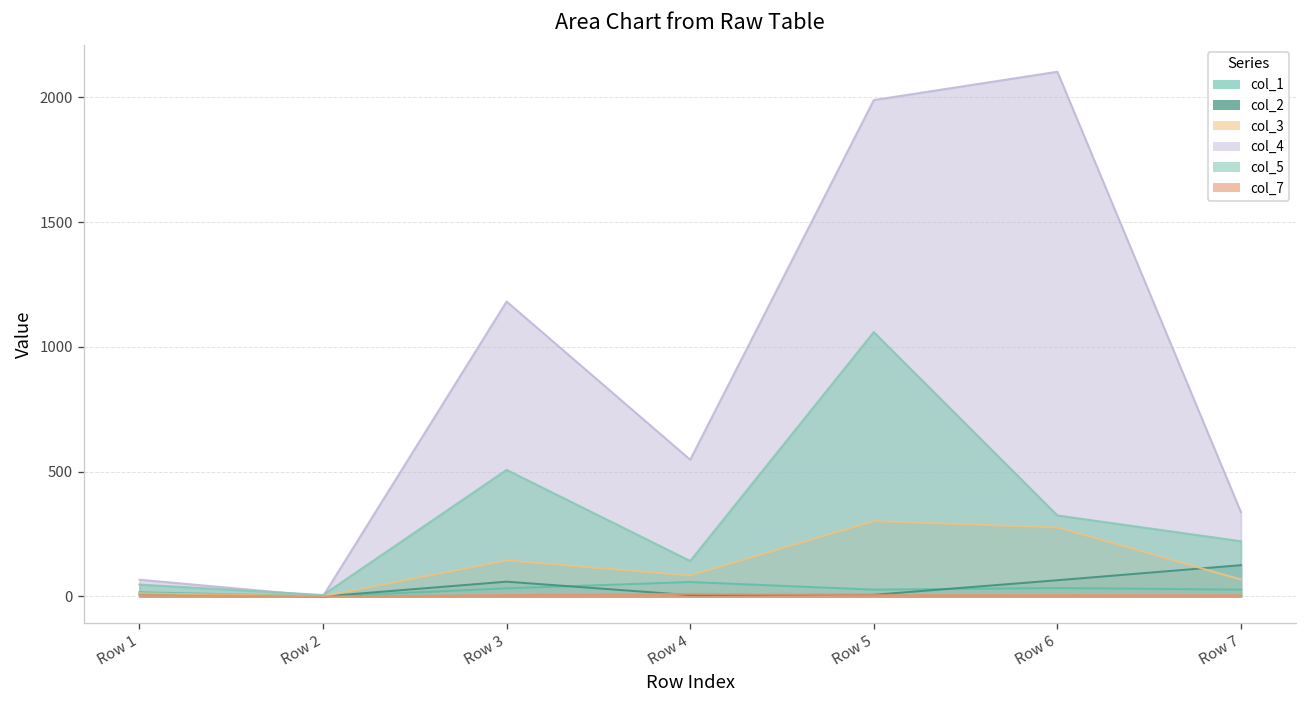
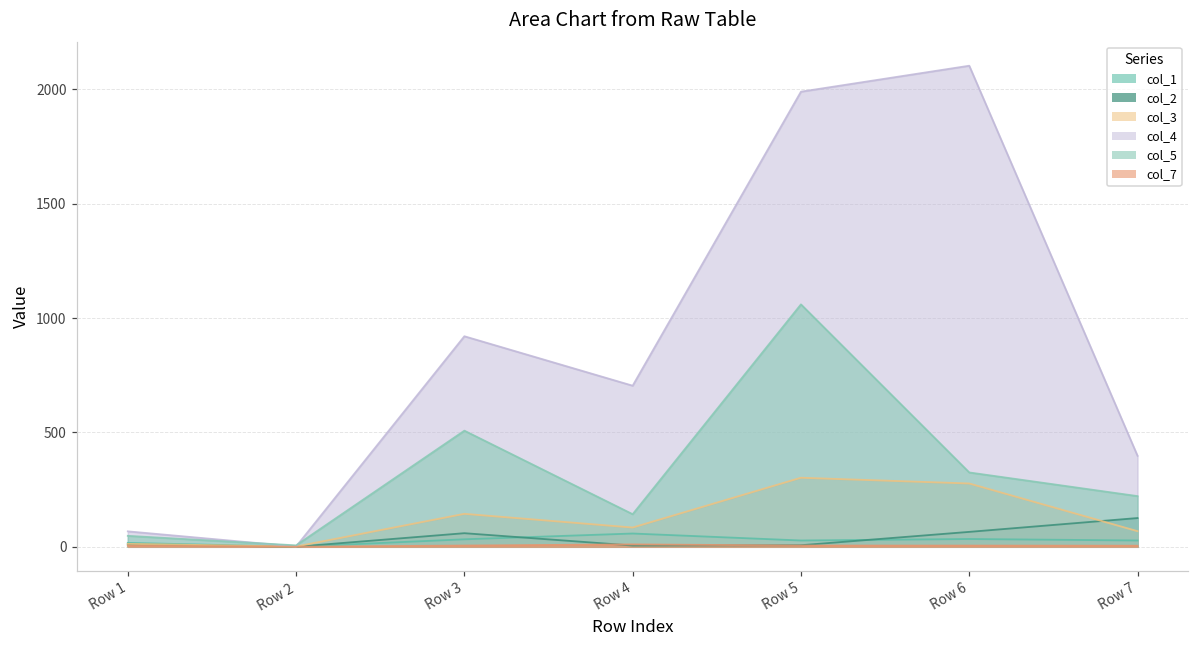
col_4, Row 3: 1180 -> 920
col_4, Row 4: 550 -> 700
col_4, Row 7: 340 -> 400
